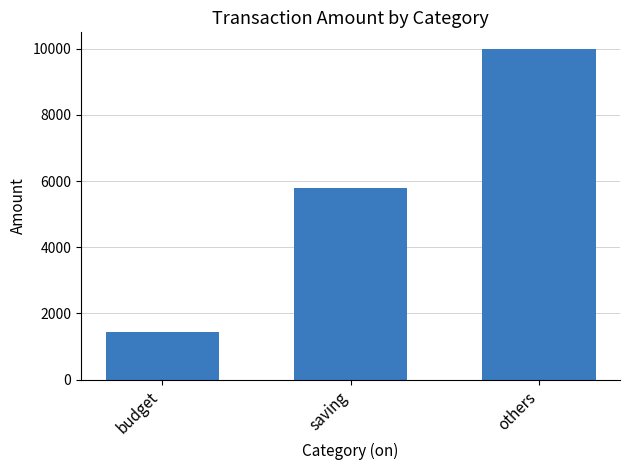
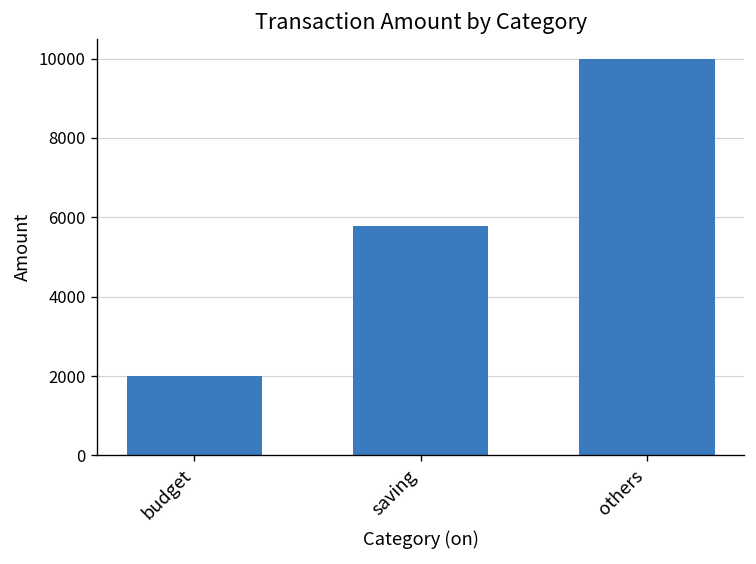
budget: 1400 -> 2000
